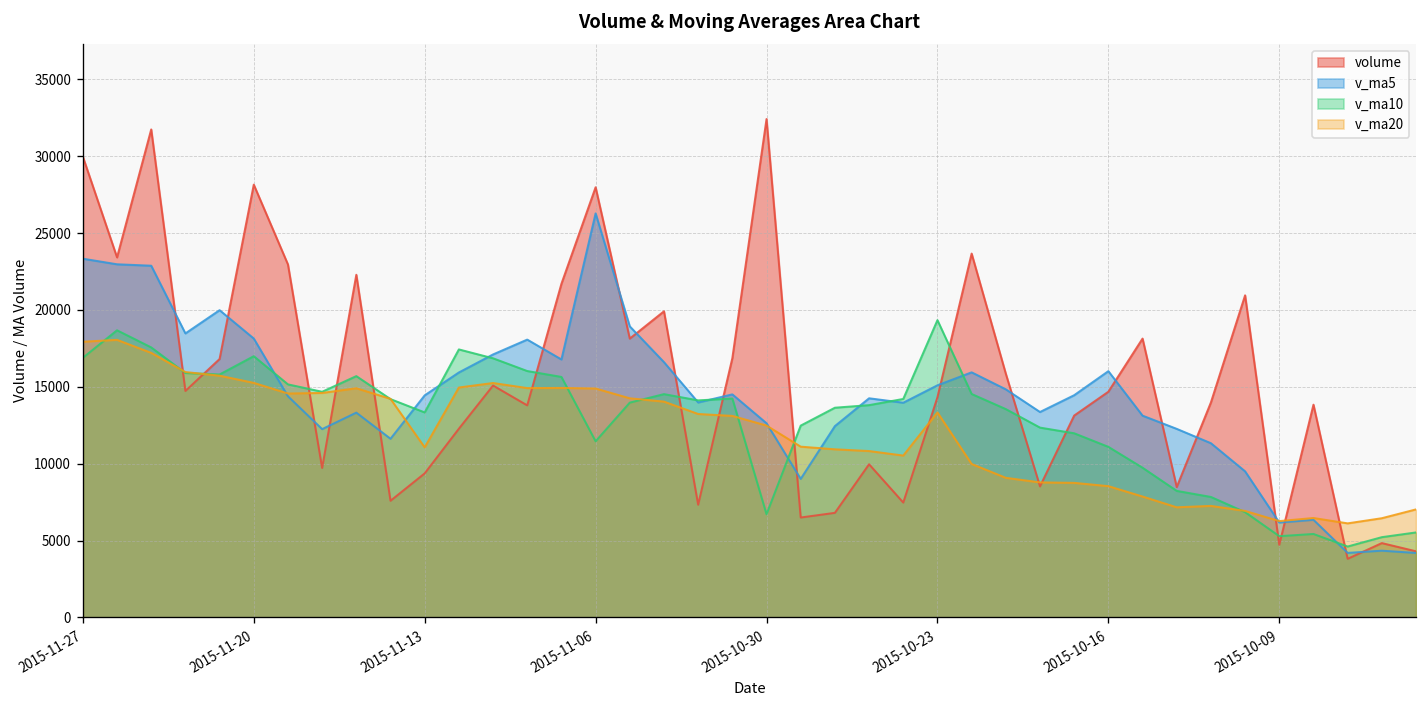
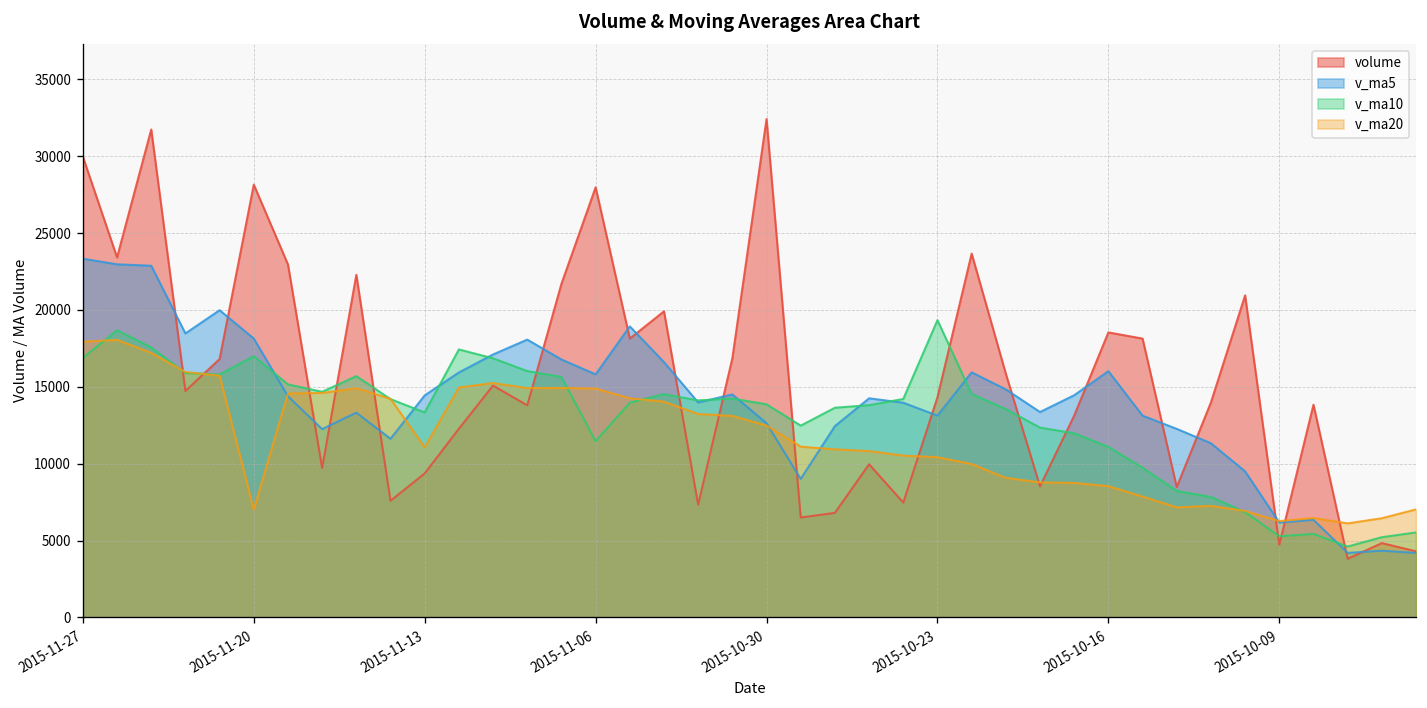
v_ma20, 2015-11-20: 15300 -> 7000
v_ma5, 2015-11-06: 26300 -> 15800
v_ma10, 2015-10-30: 6700 -> 13900
v_ma5, 2015-10-23: 15100 -> 13100
v_ma20, 2015-10-23: 13300 -> 10400
volume, 2015-10-16: 14700 -> 18500
